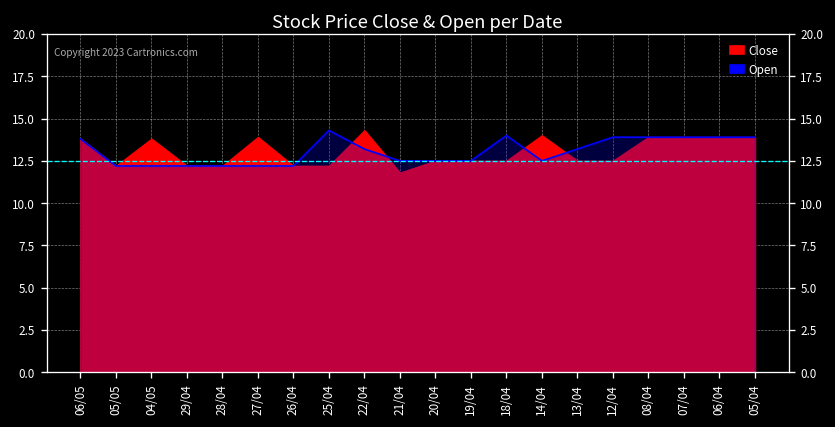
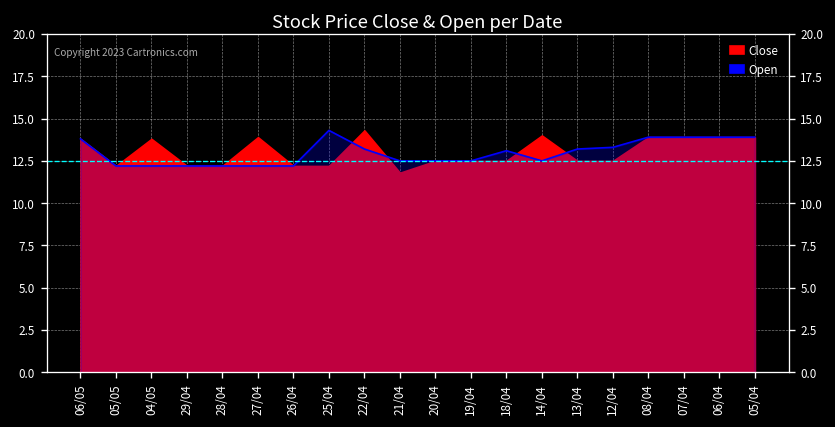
Open, 18/04: 14.0 -> 13.1
Open, 12/04: 13.9 -> 13.3
